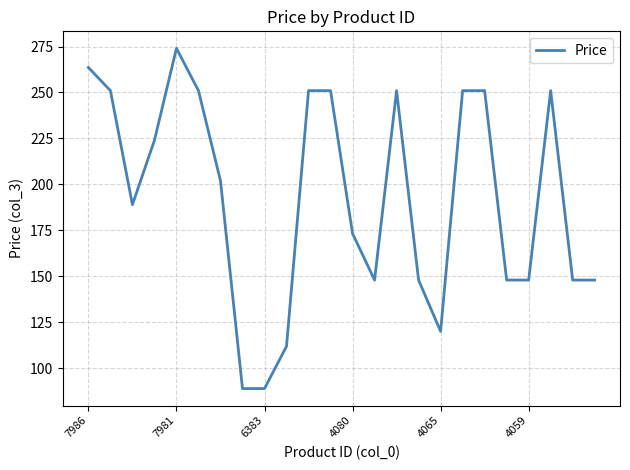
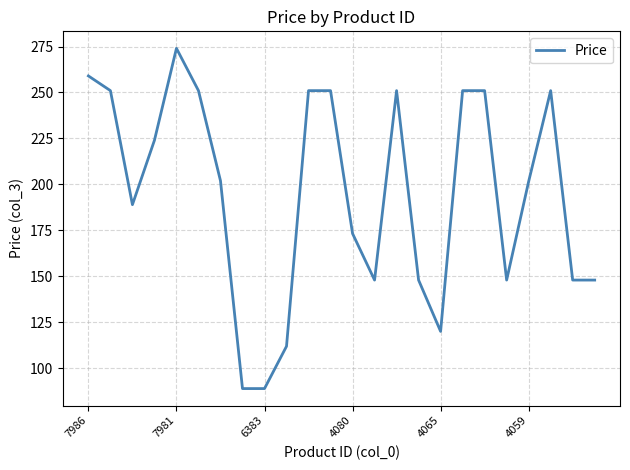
7986: 264 -> 259
4059: 148 -> 202
